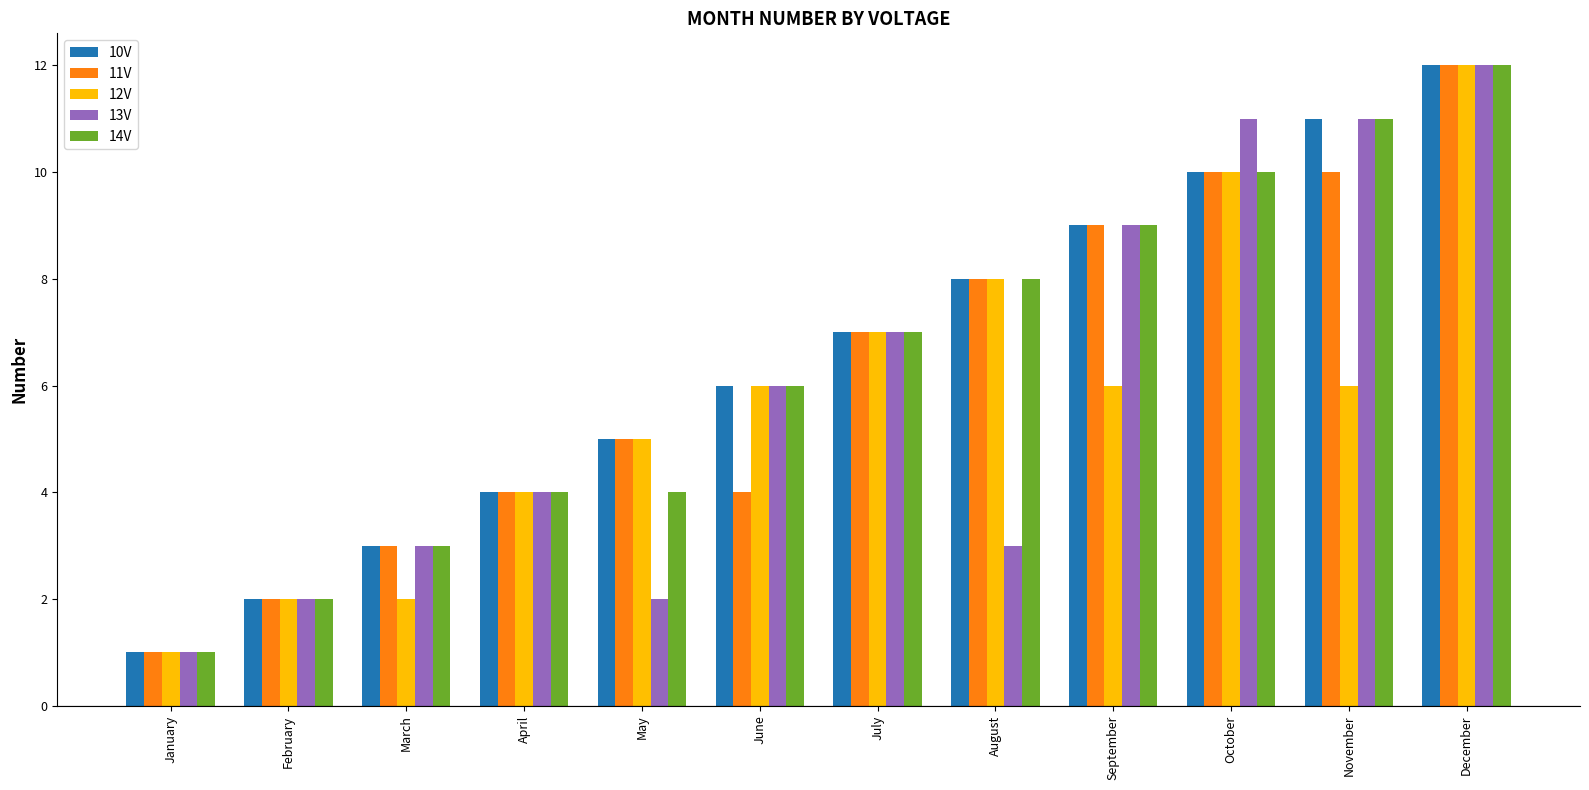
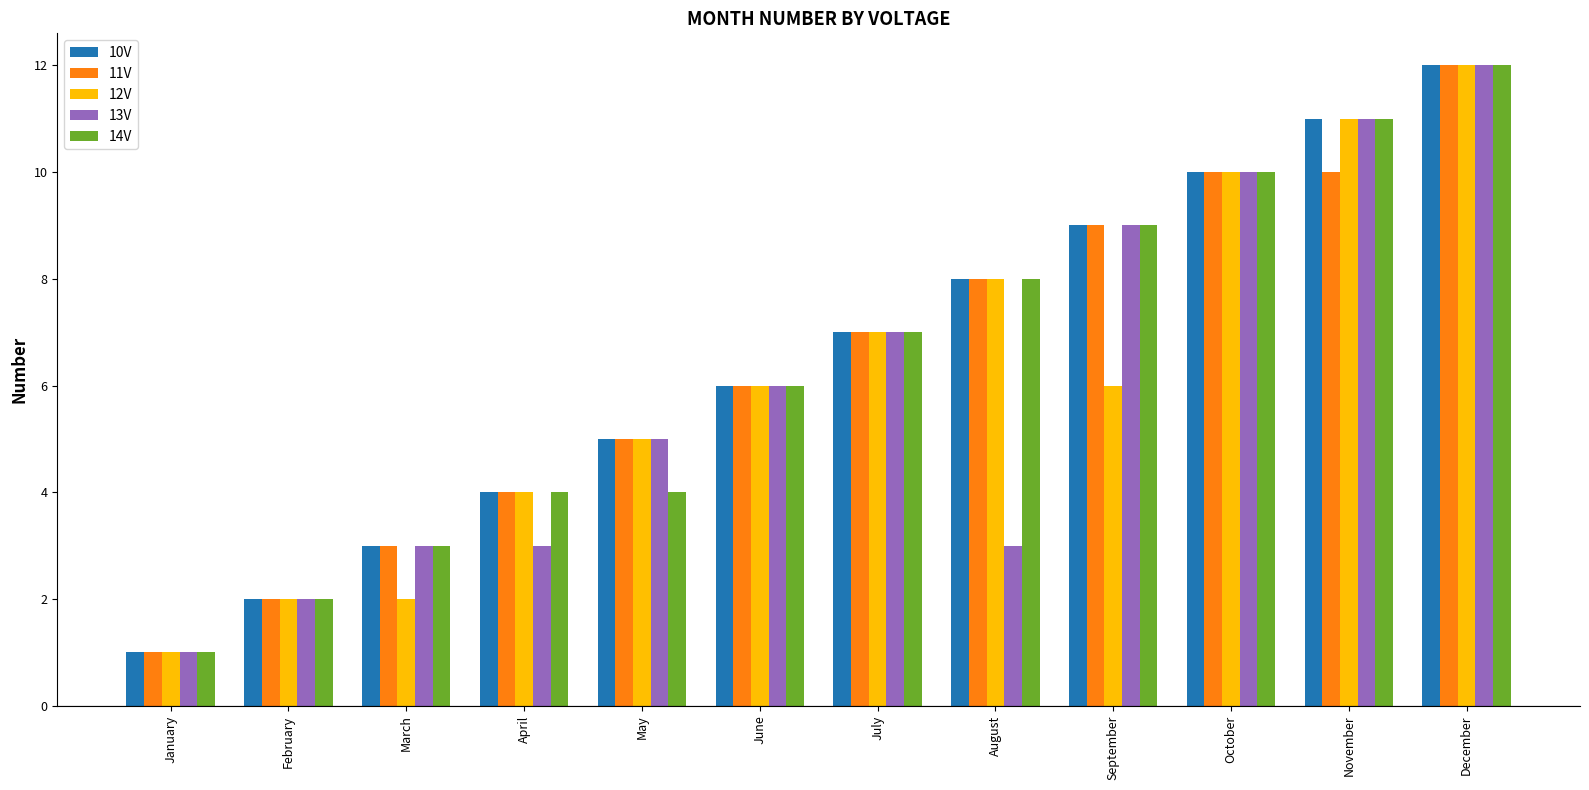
13V, April: 4 -> 3
13V, May: 2 -> 5
11V, June: 4 -> 6
13V, October: 11 -> 10
12V, November: 6 -> 11
